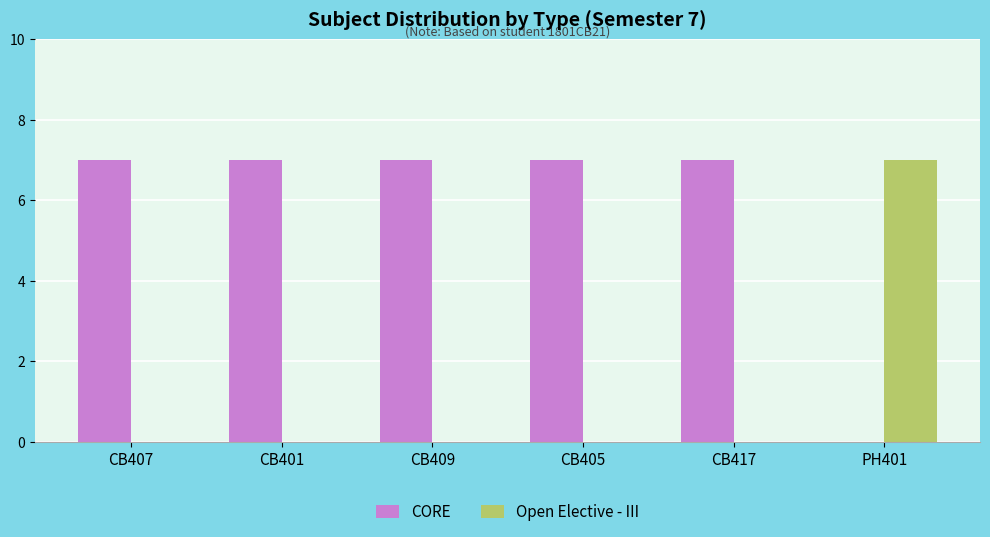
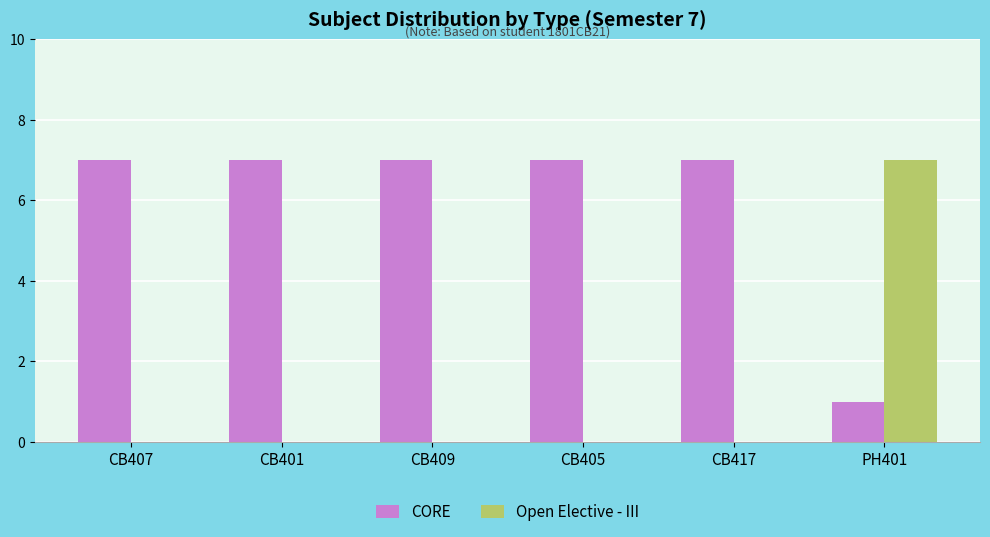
CORE, PH401: 0 -> 1
